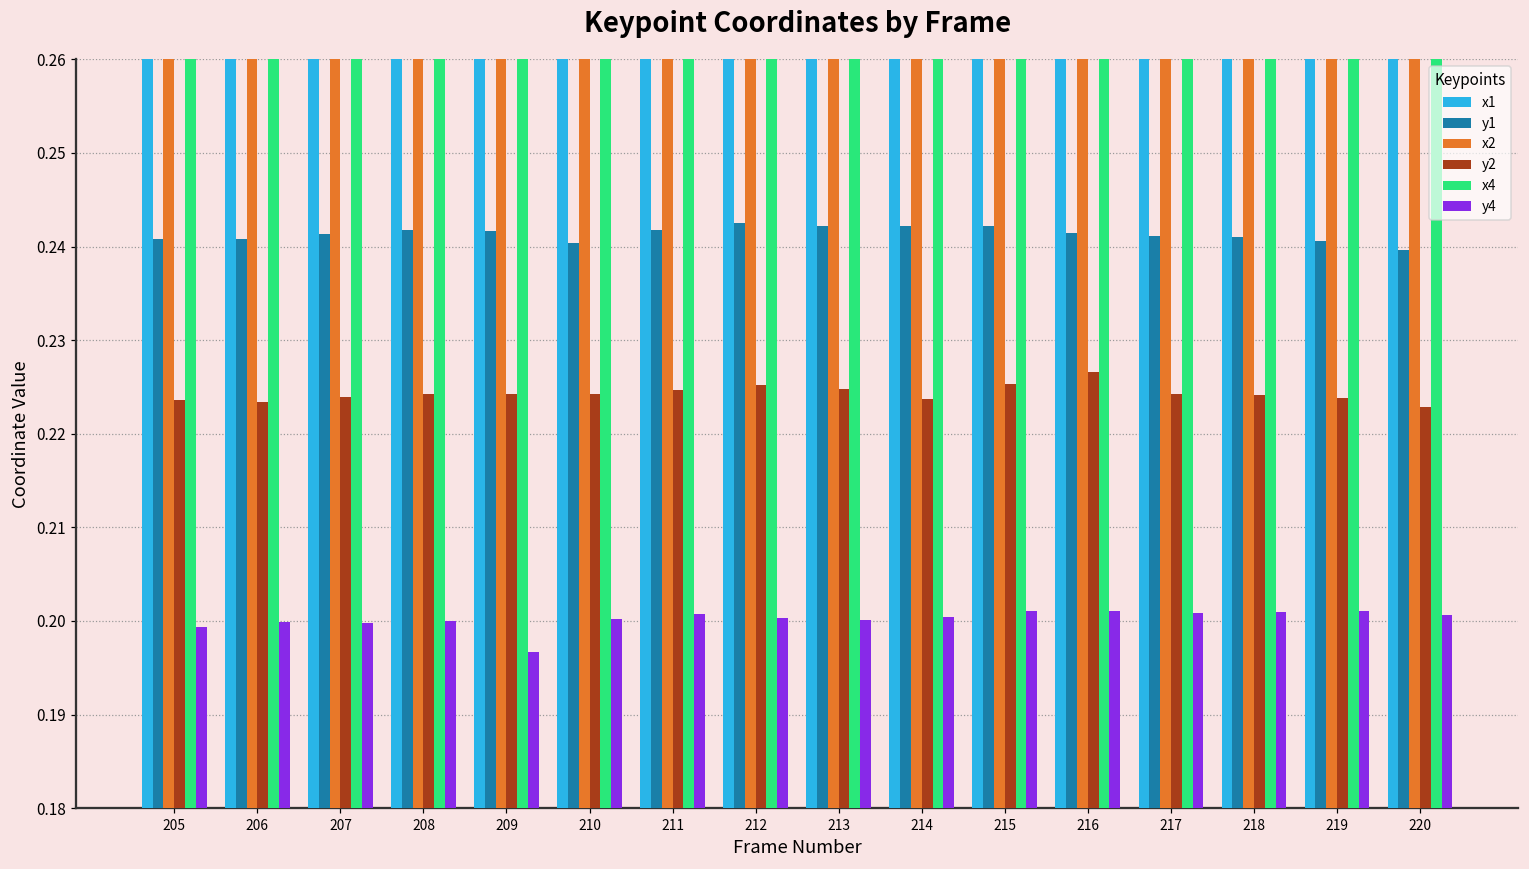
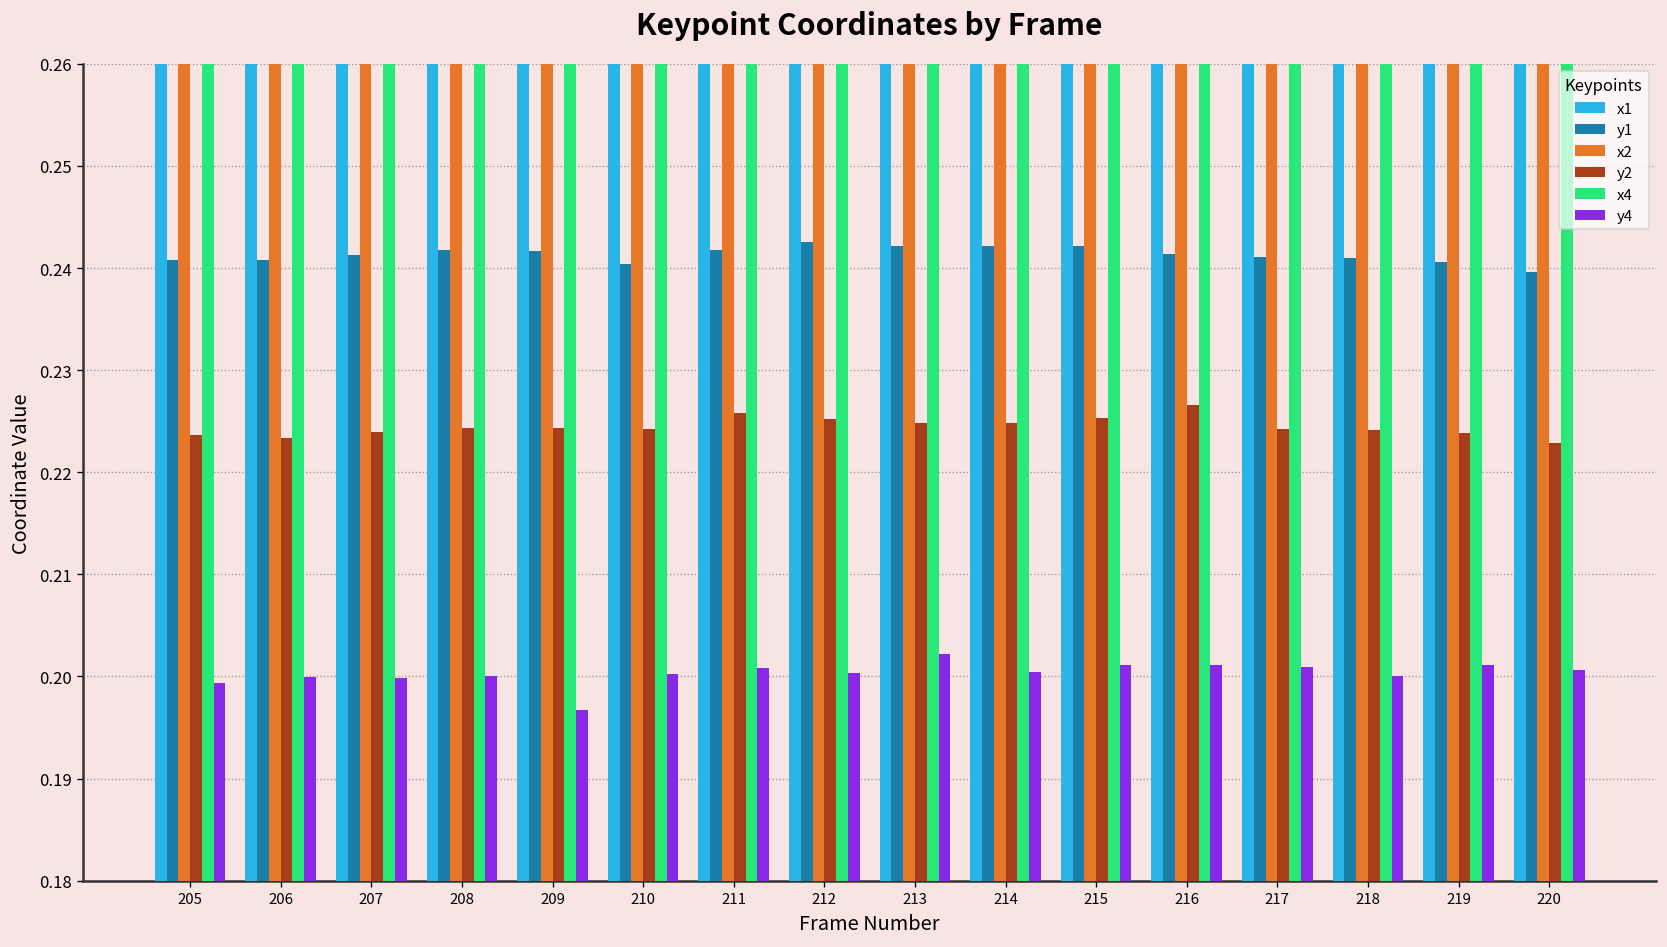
y2, 211: 0.225 -> 0.226
y4, 213: 0.200 -> 0.202
y2, 214: 0.224 -> 0.225
y4, 218: 0.201 -> 0.200
